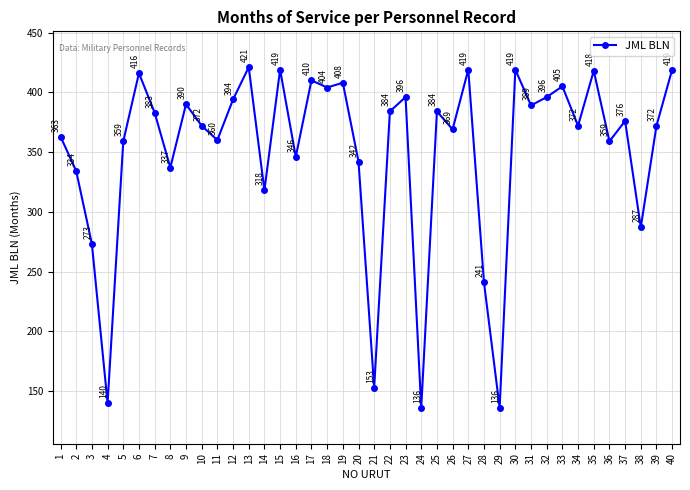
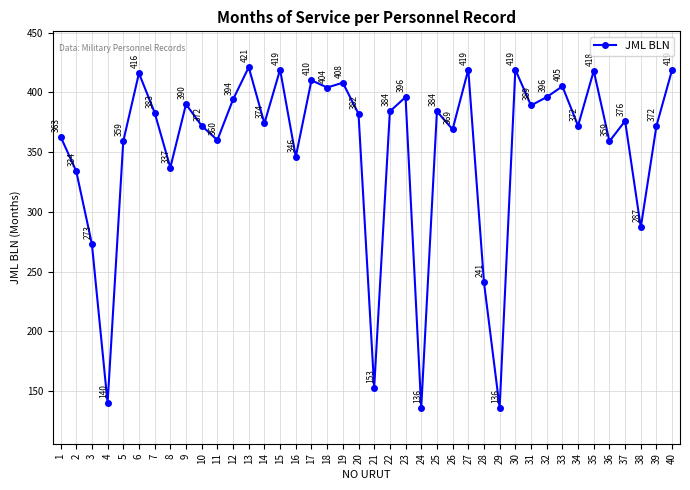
14: 318 -> 374
20: 342 -> 382
